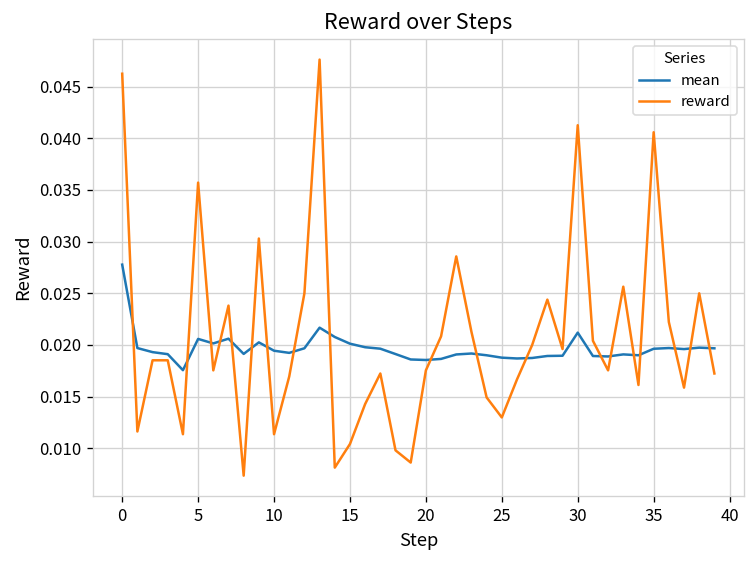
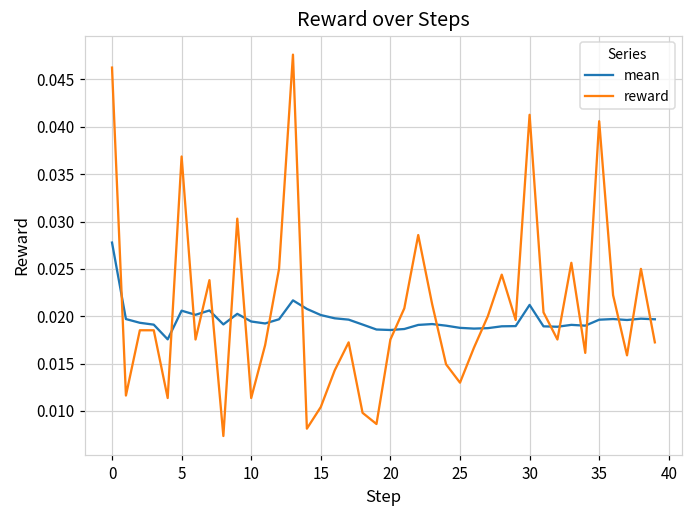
reward, 5: 0.036 -> 0.037
